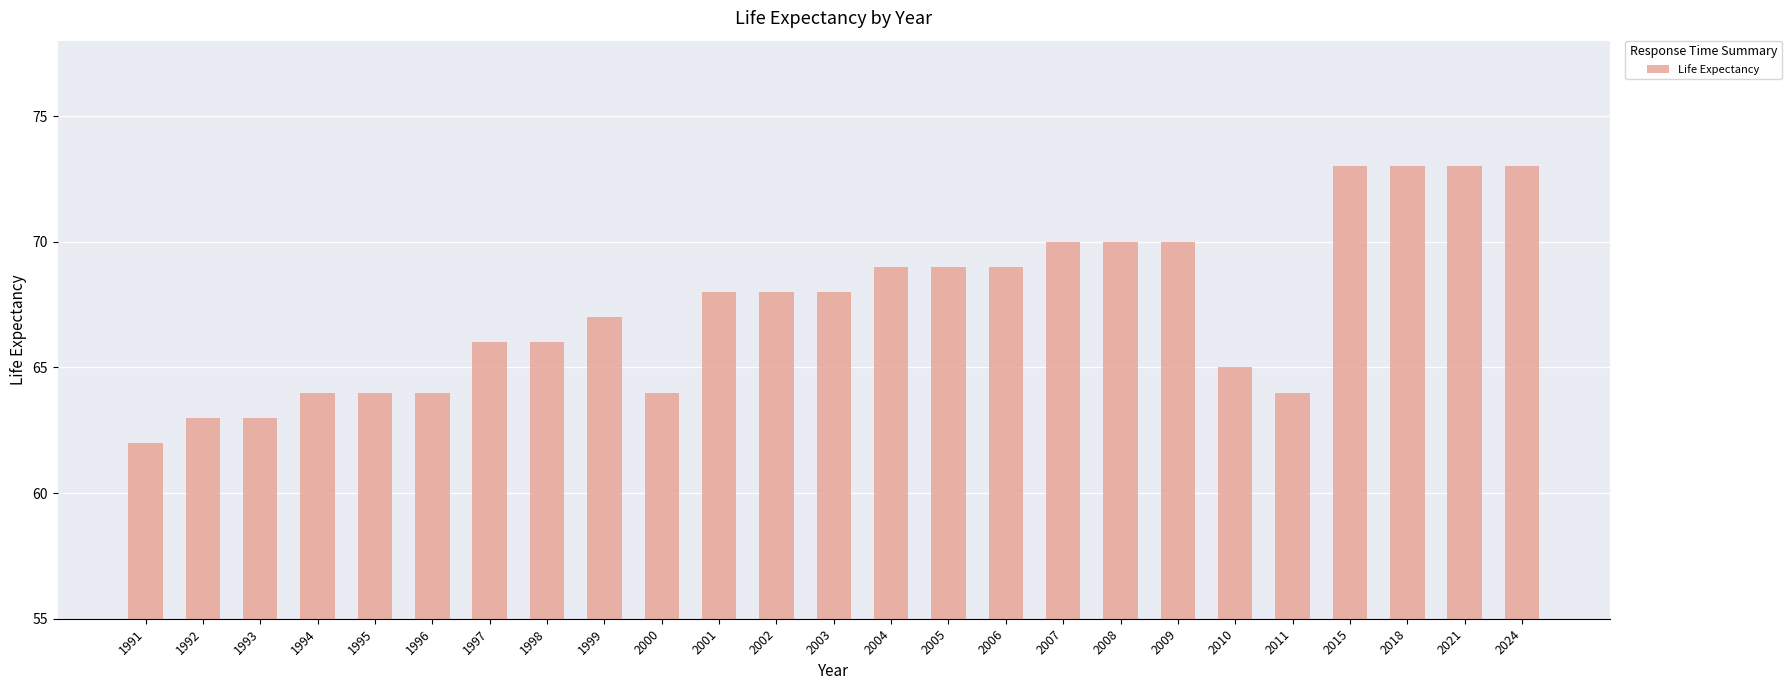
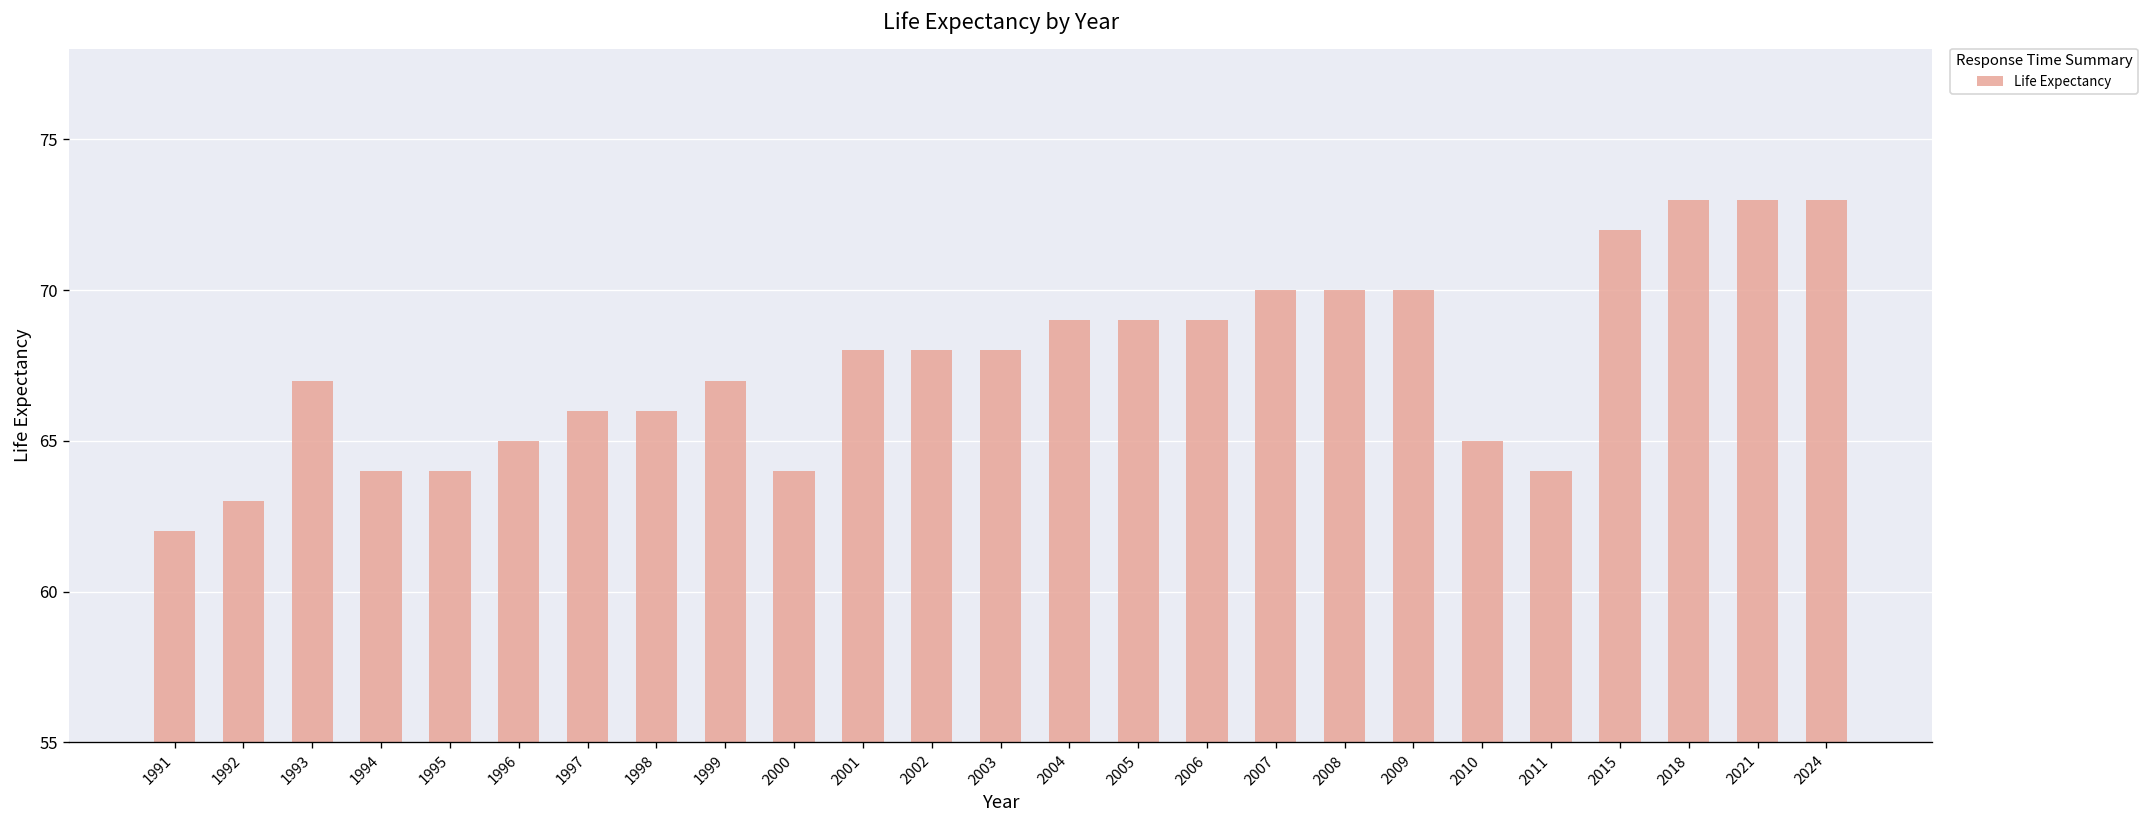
1993: 63 -> 67
1996: 64 -> 65
2015: 73 -> 72
